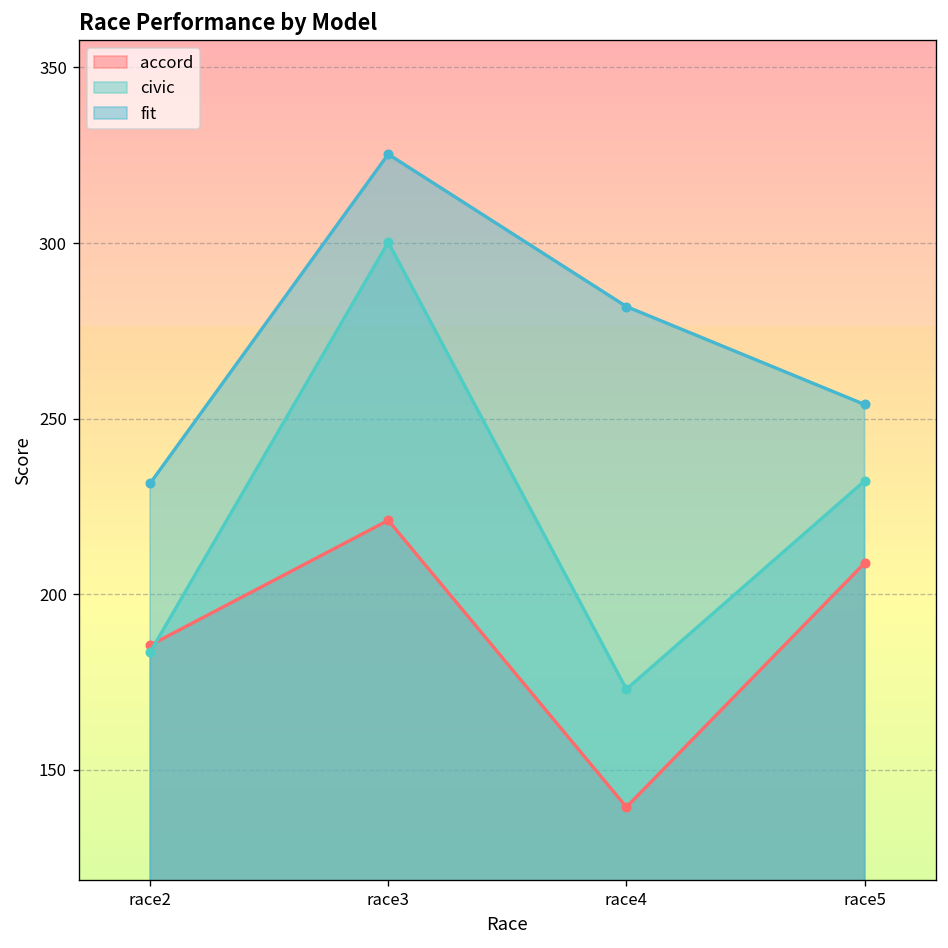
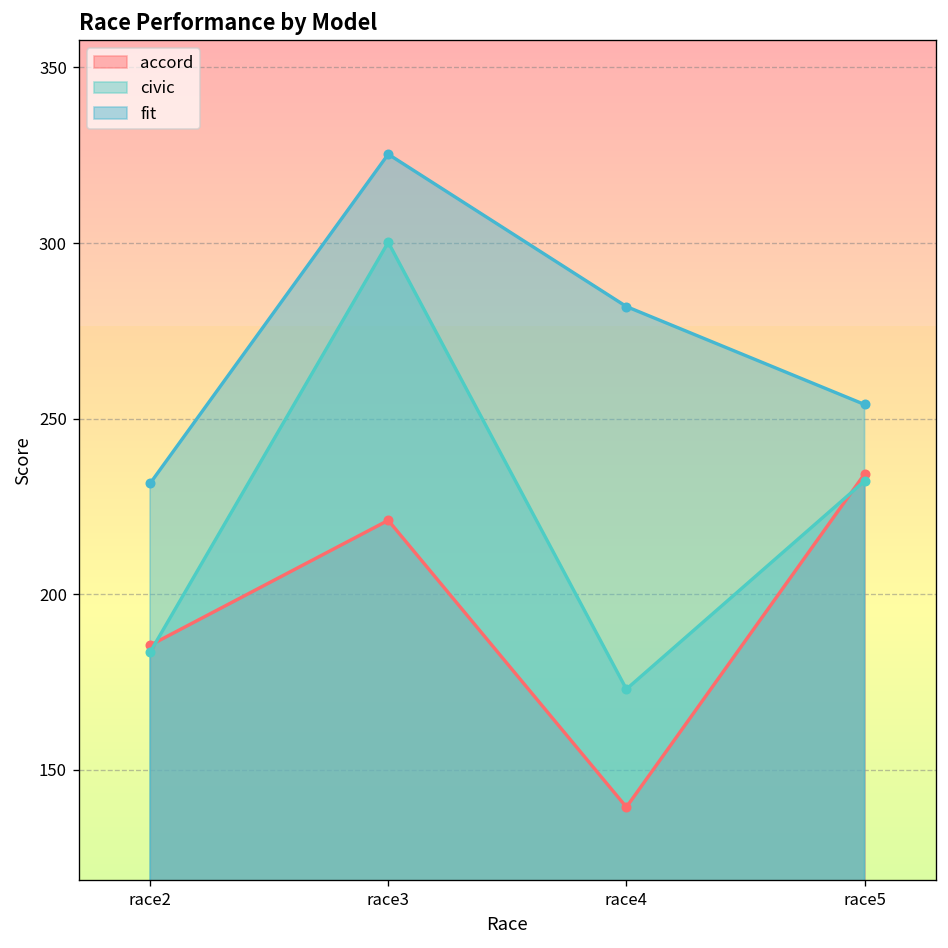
accord, race5: 209 -> 234
